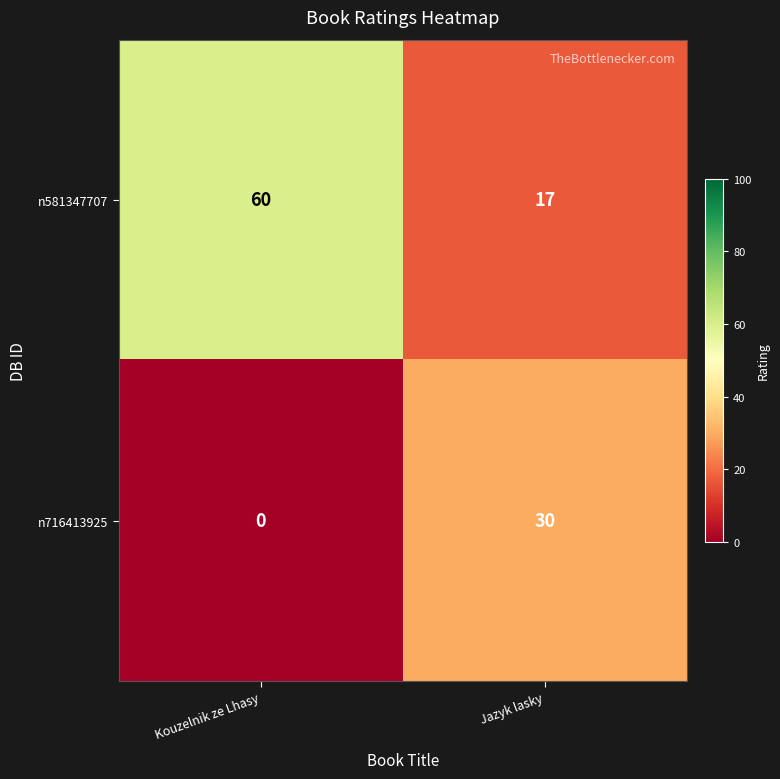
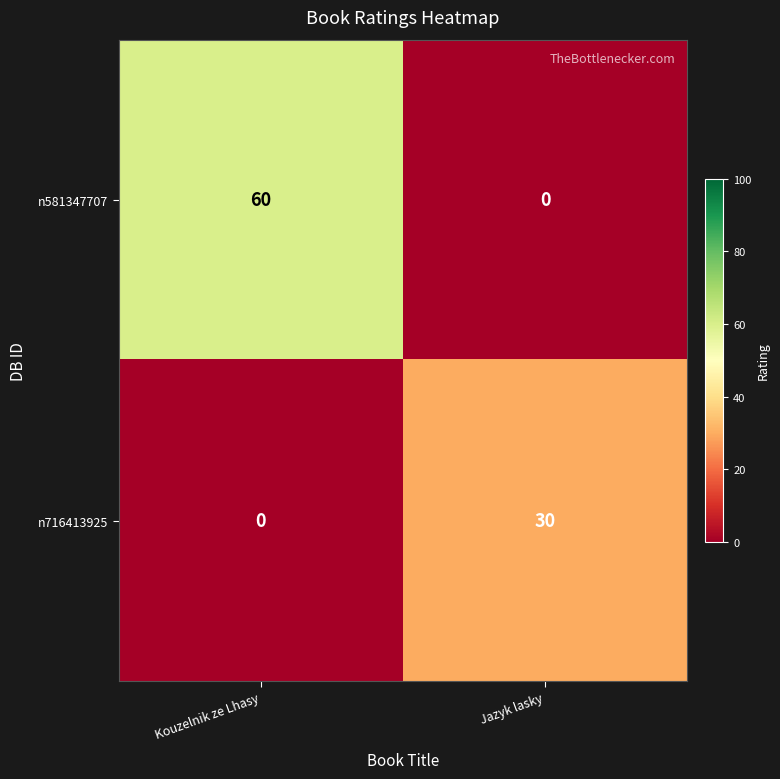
n581347707, Jazyk lasky: 17 -> 0
